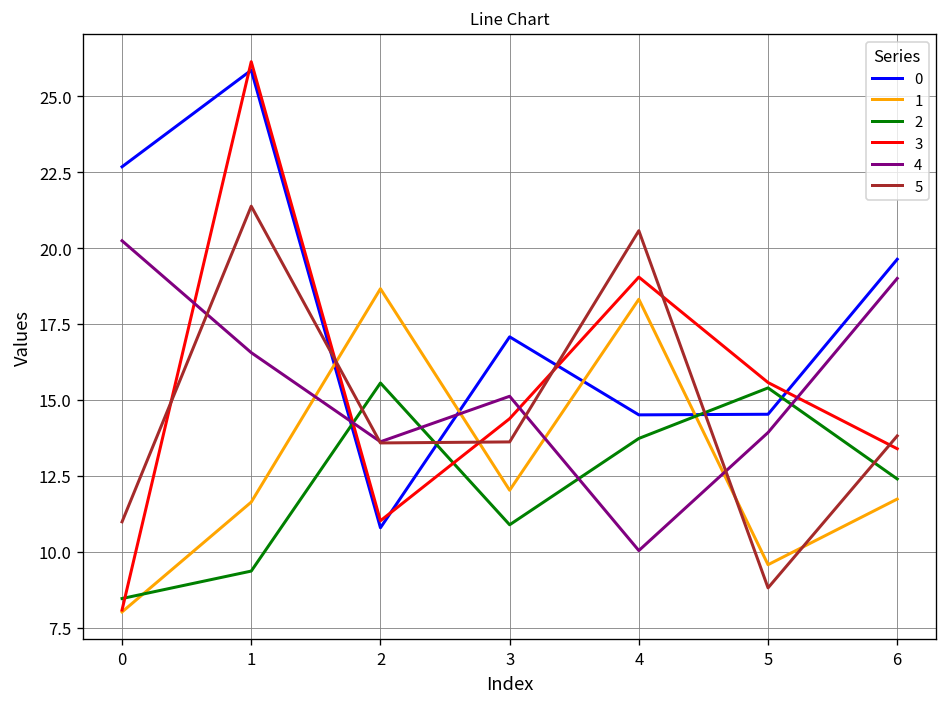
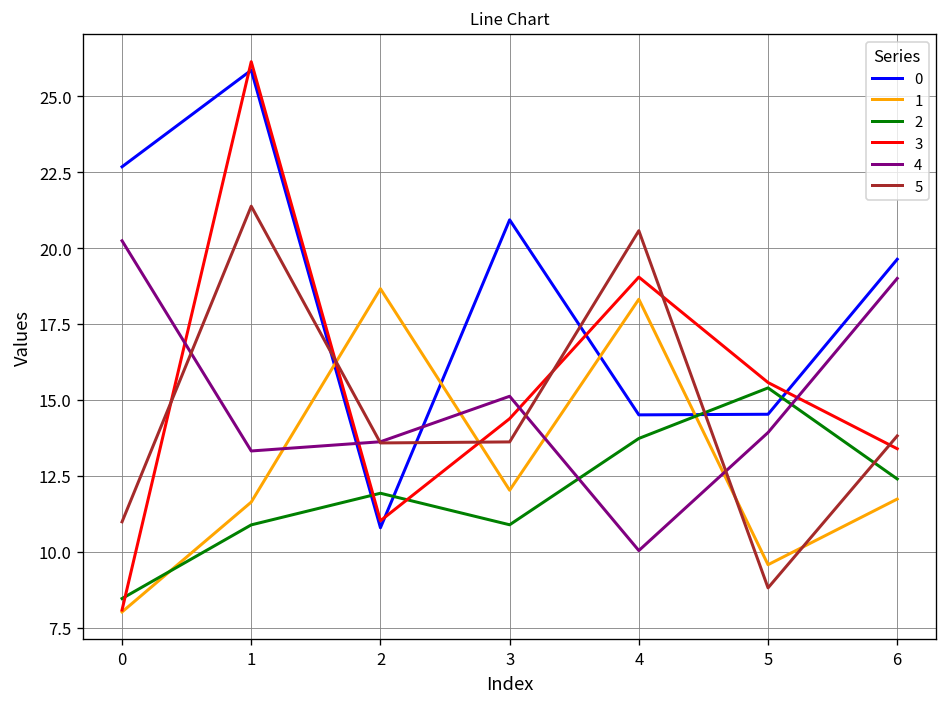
2, 1: 9.4 -> 10.9
4, 1: 16.6 -> 13.3
2, 2: 15.6 -> 11.9
0, 3: 17.1 -> 20.9
